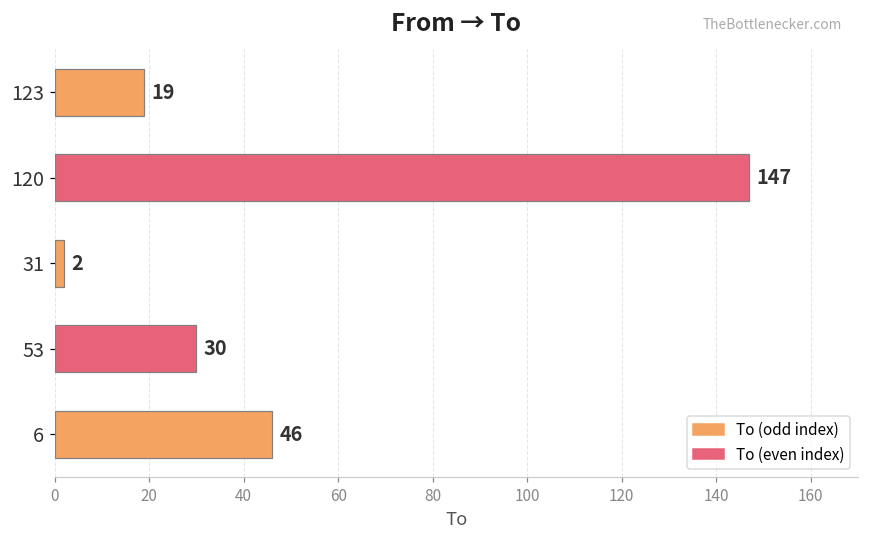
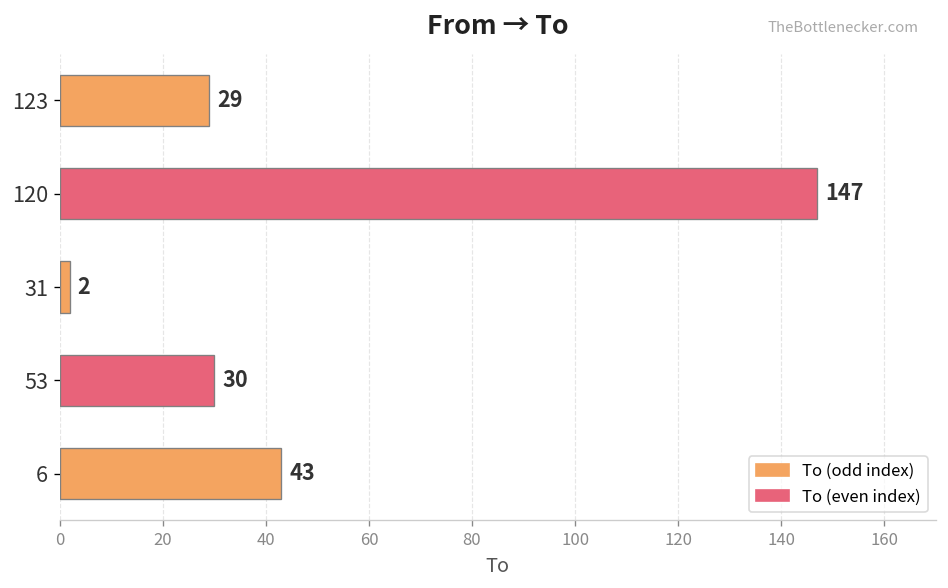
123: 19 -> 29
6: 46 -> 43
